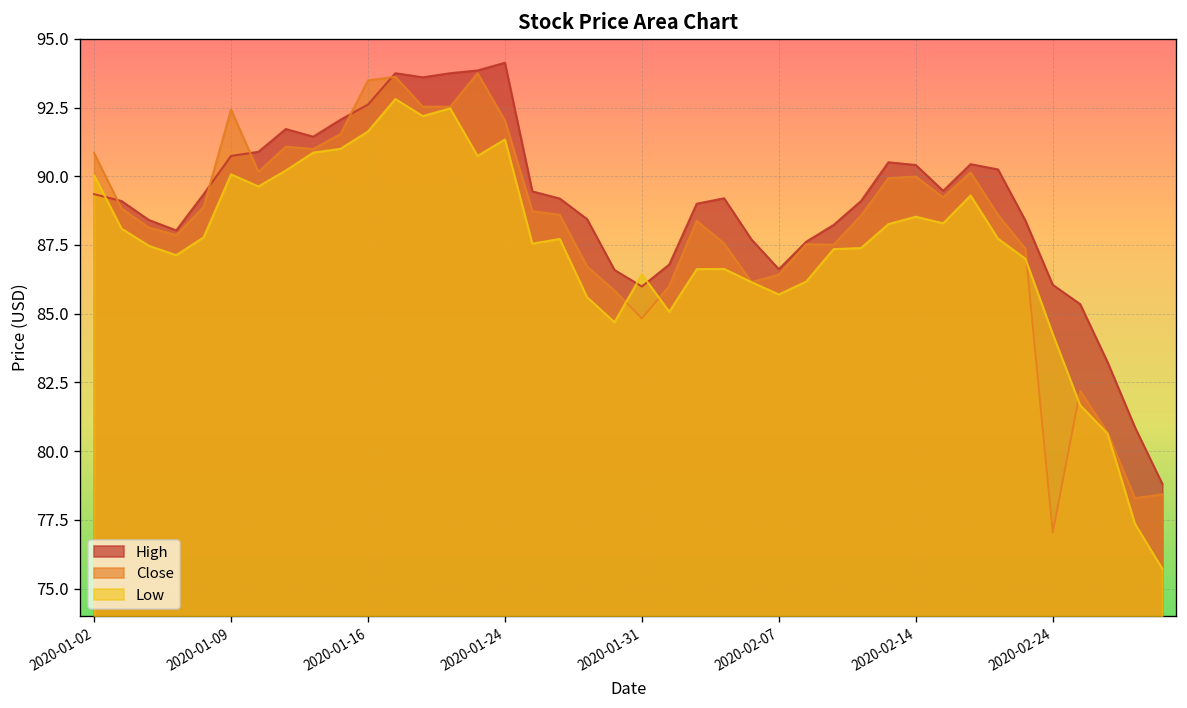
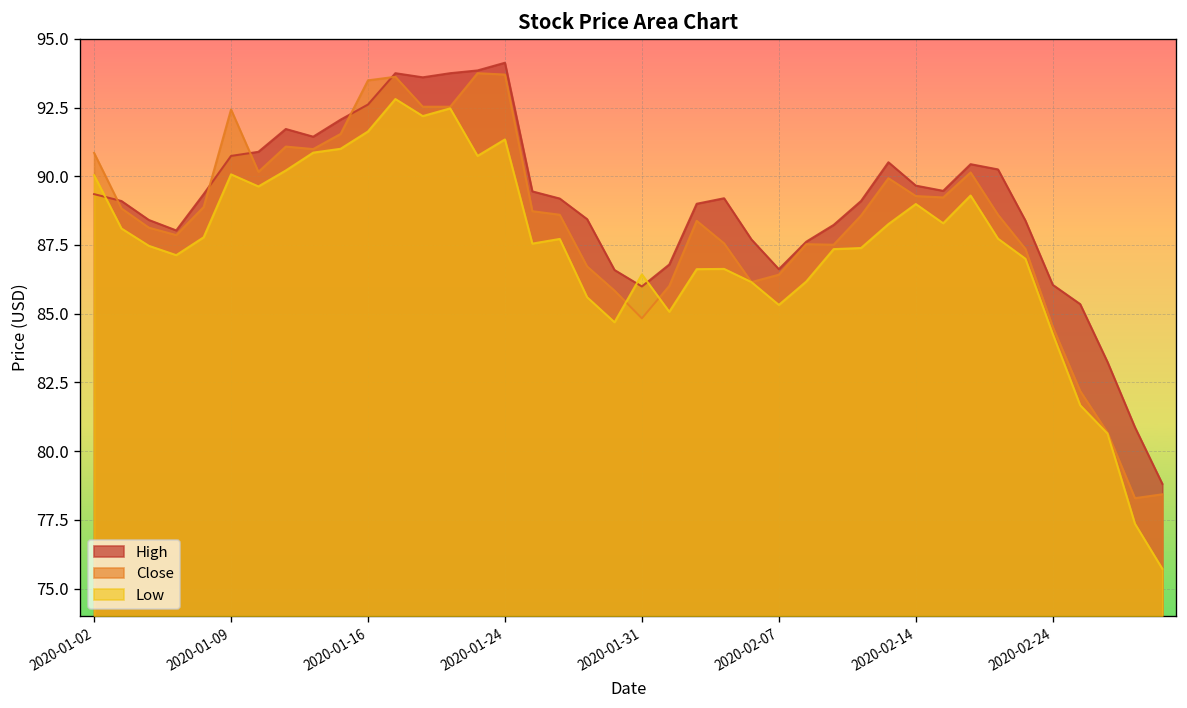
Close, 2020-01-24: 92.0 -> 93.7
Low, 2020-02-07: 85.7 -> 85.3
High, 2020-02-14: 90.4 -> 89.7
Close, 2020-02-14: 90.0 -> 89.3
Low, 2020-02-14: 88.5 -> 89.0
Close, 2020-02-24: 77.0 -> 84.5
